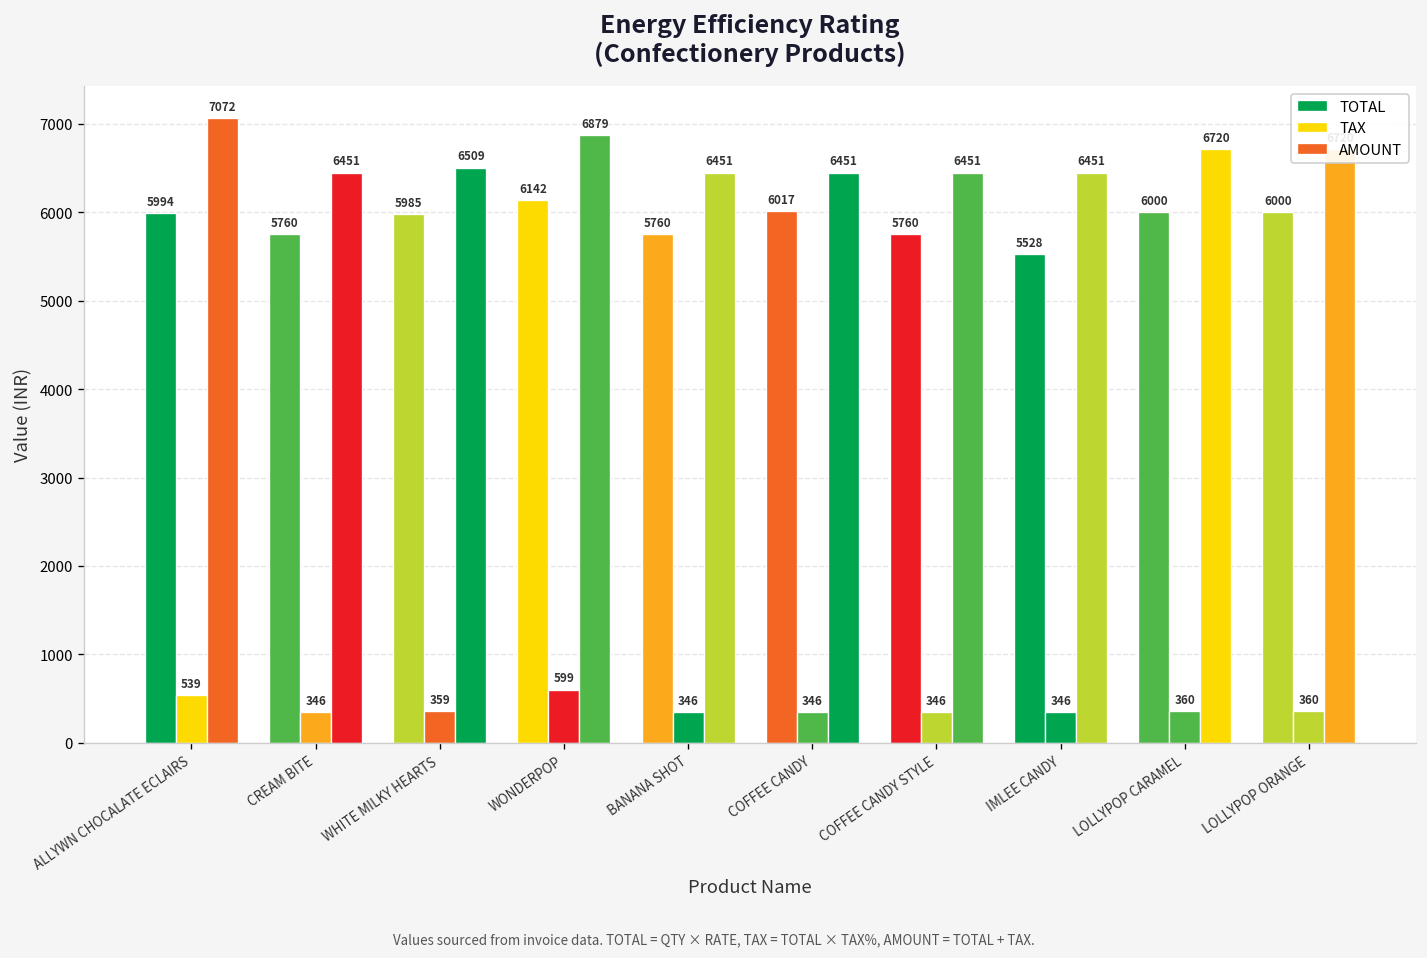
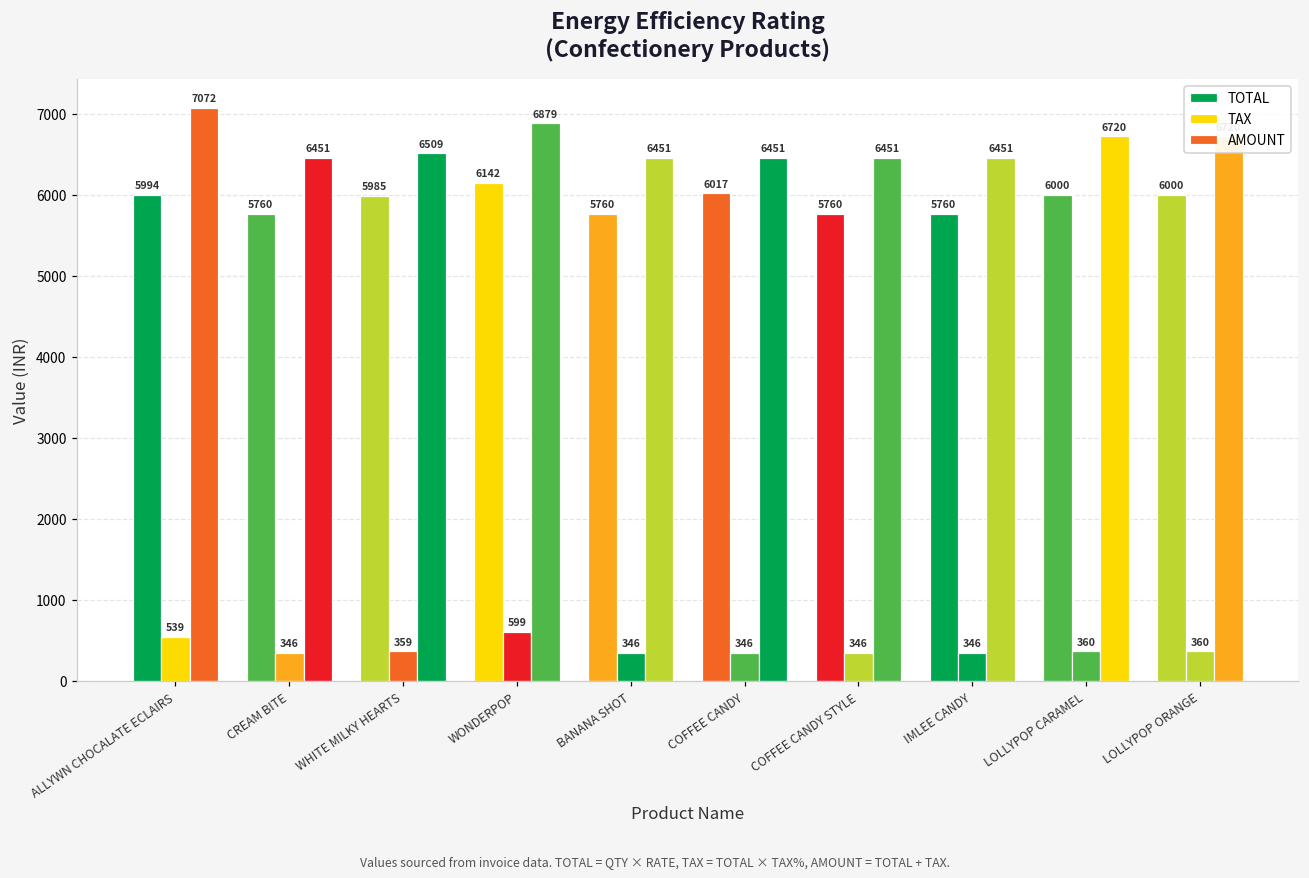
TOTAL, IMLEE CANDY: 5528 -> 5760
